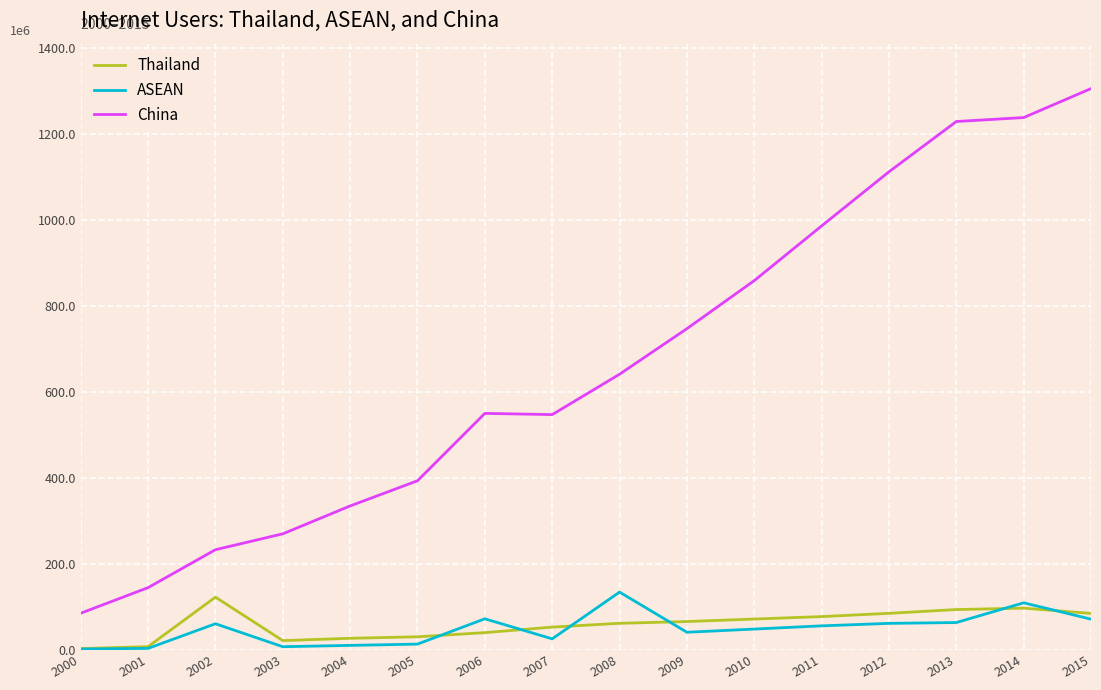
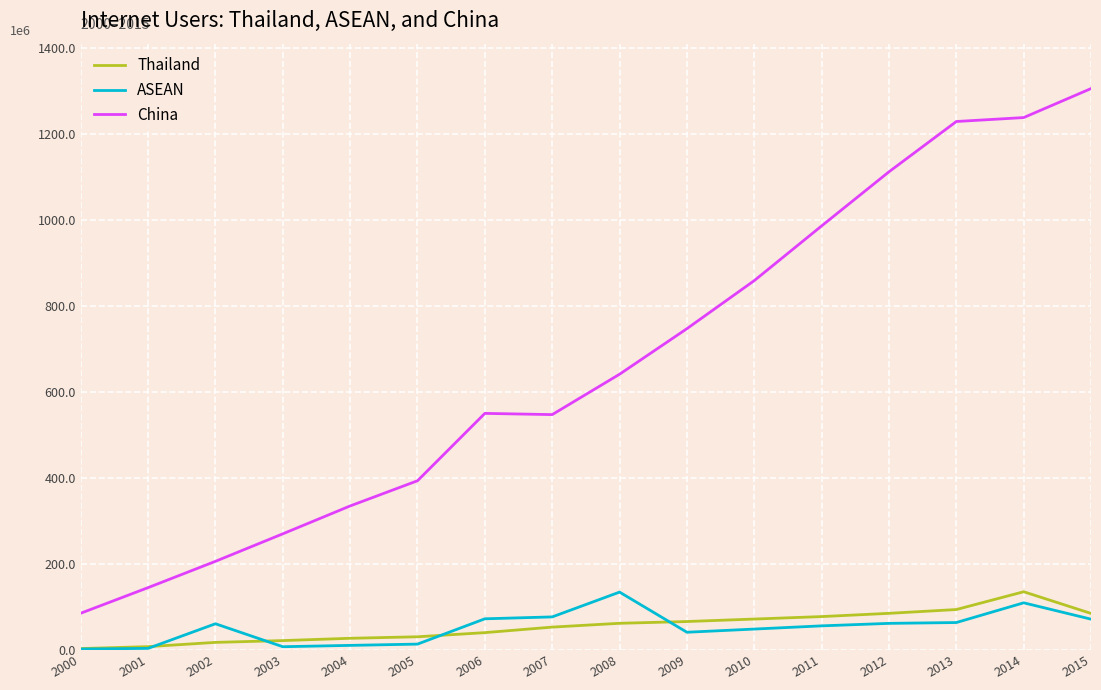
Thailand, 2002: 120 -> 20
China, 2002: 230 -> 210
ASEAN, 2007: 30 -> 80
Thailand, 2014: 100 -> 140
